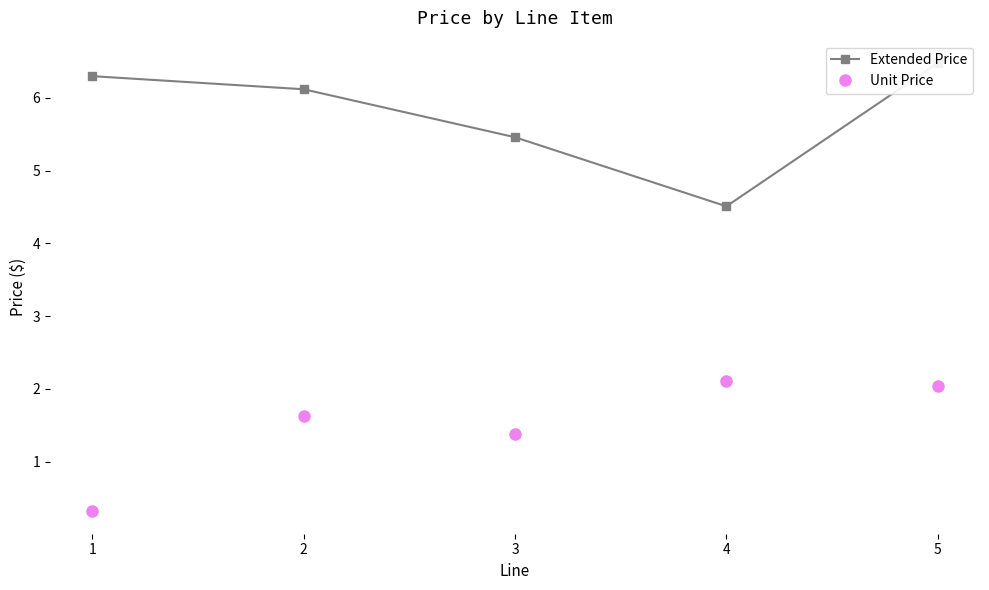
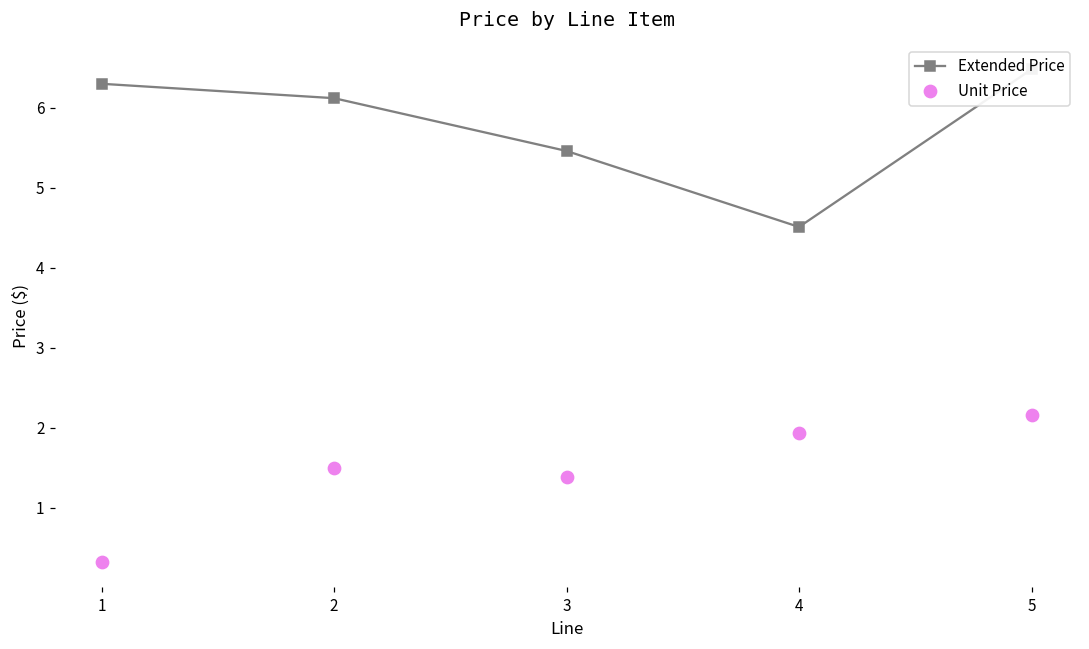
Unit Price, 2: 1.6 -> 1.5
Unit Price, 4: 2.1 -> 1.9
Unit Price, 5: 2.0 -> 2.2
